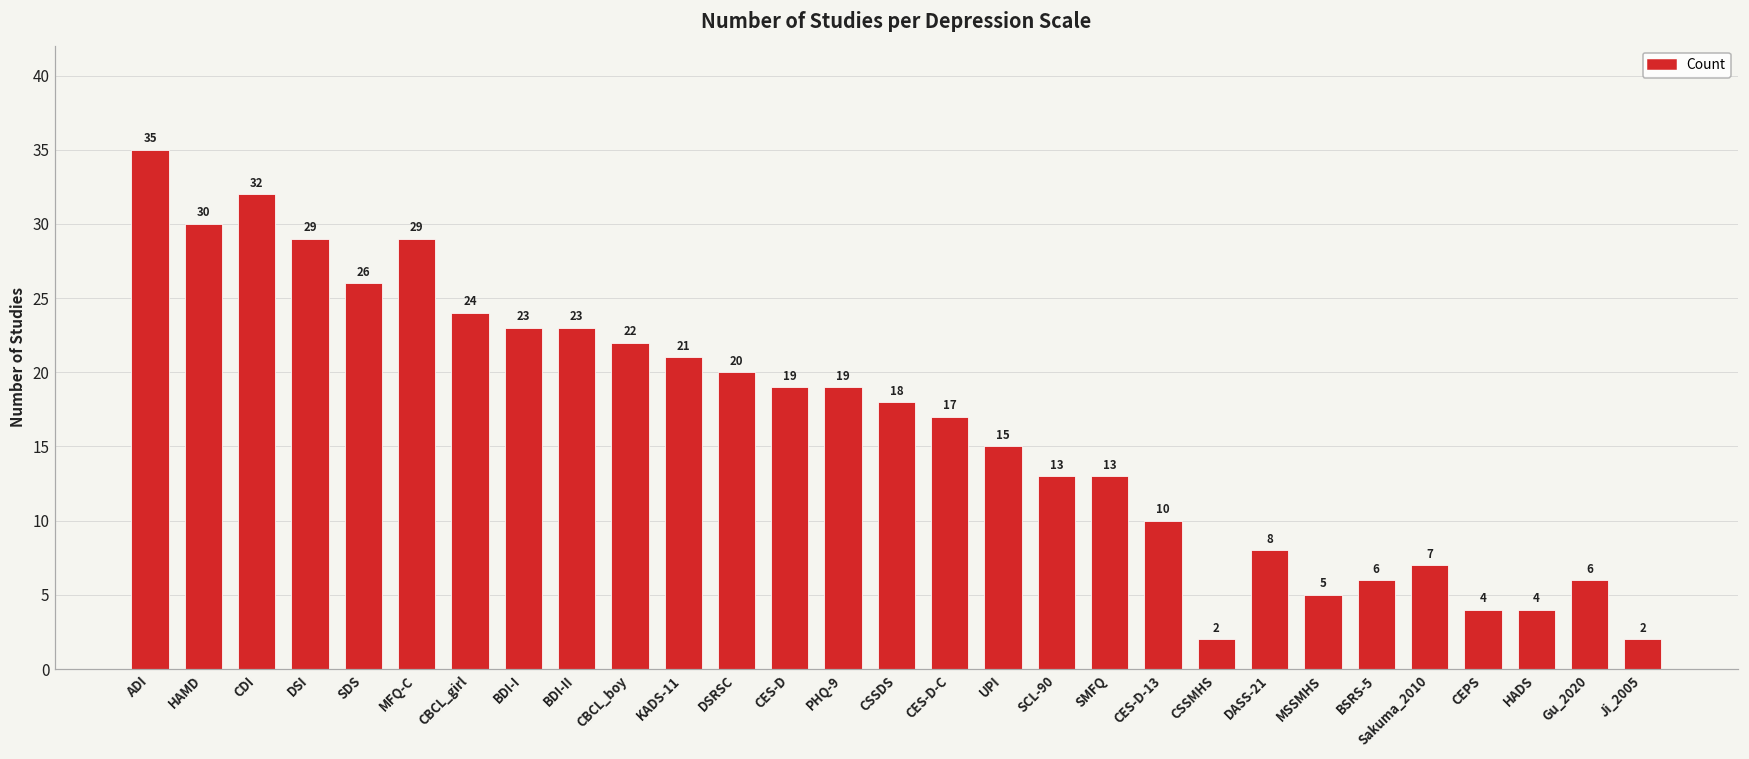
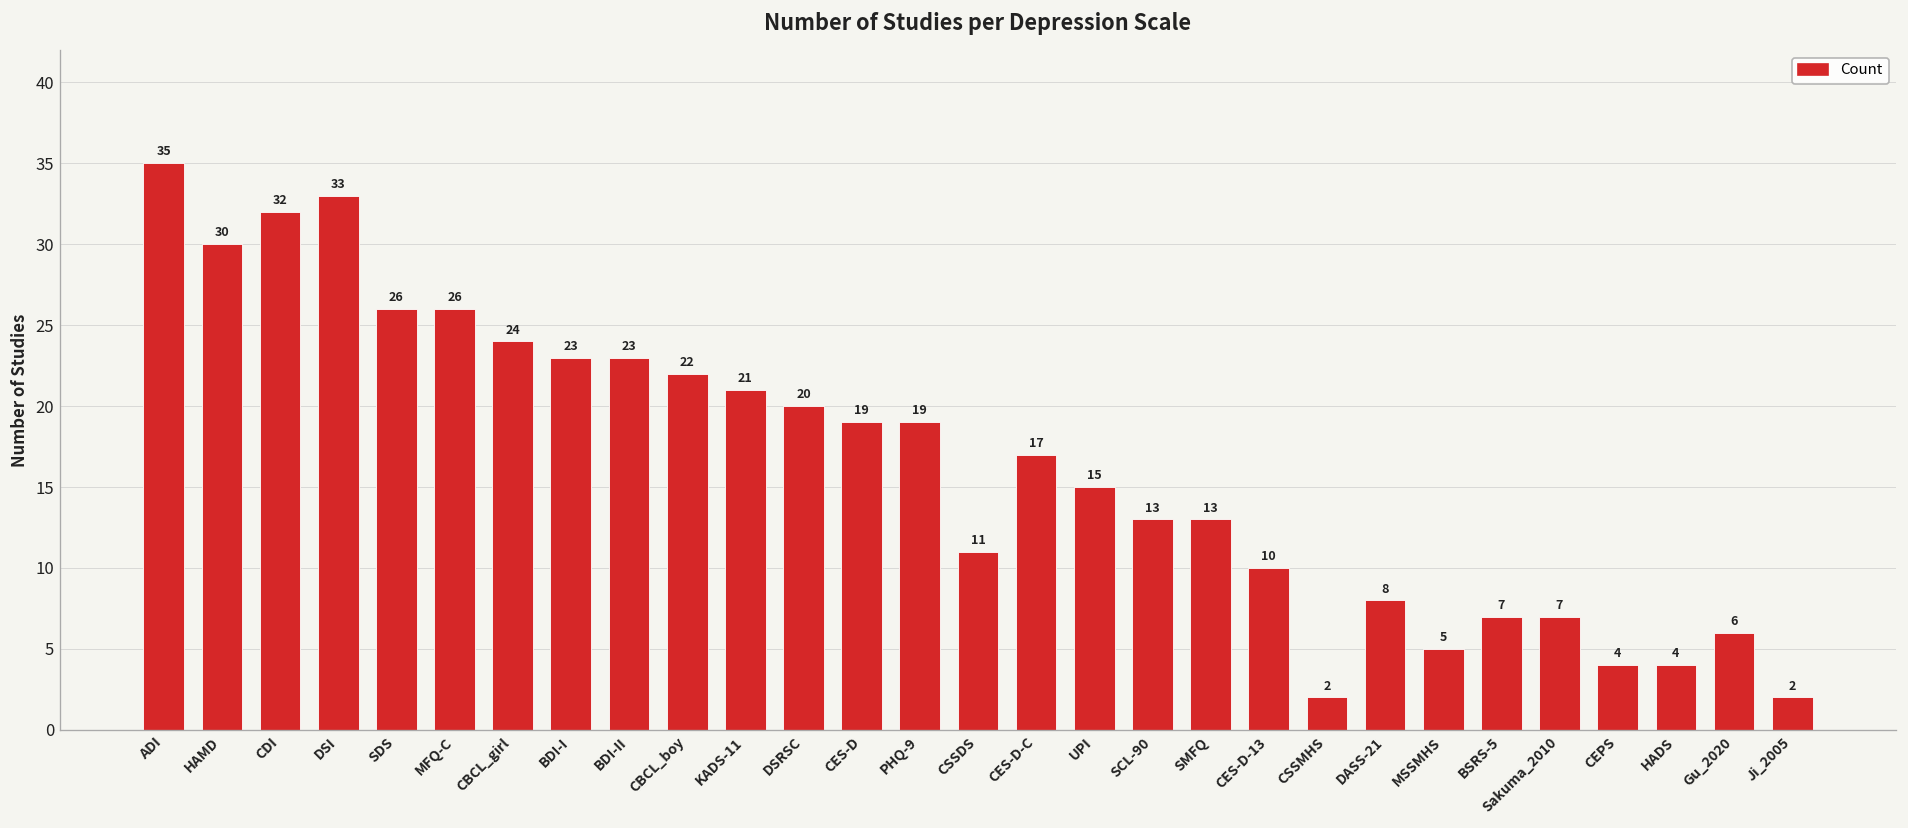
DSI: 29 -> 33
MFQ-C: 29 -> 26
CSSDS: 18 -> 11
BSRS-5: 6 -> 7
